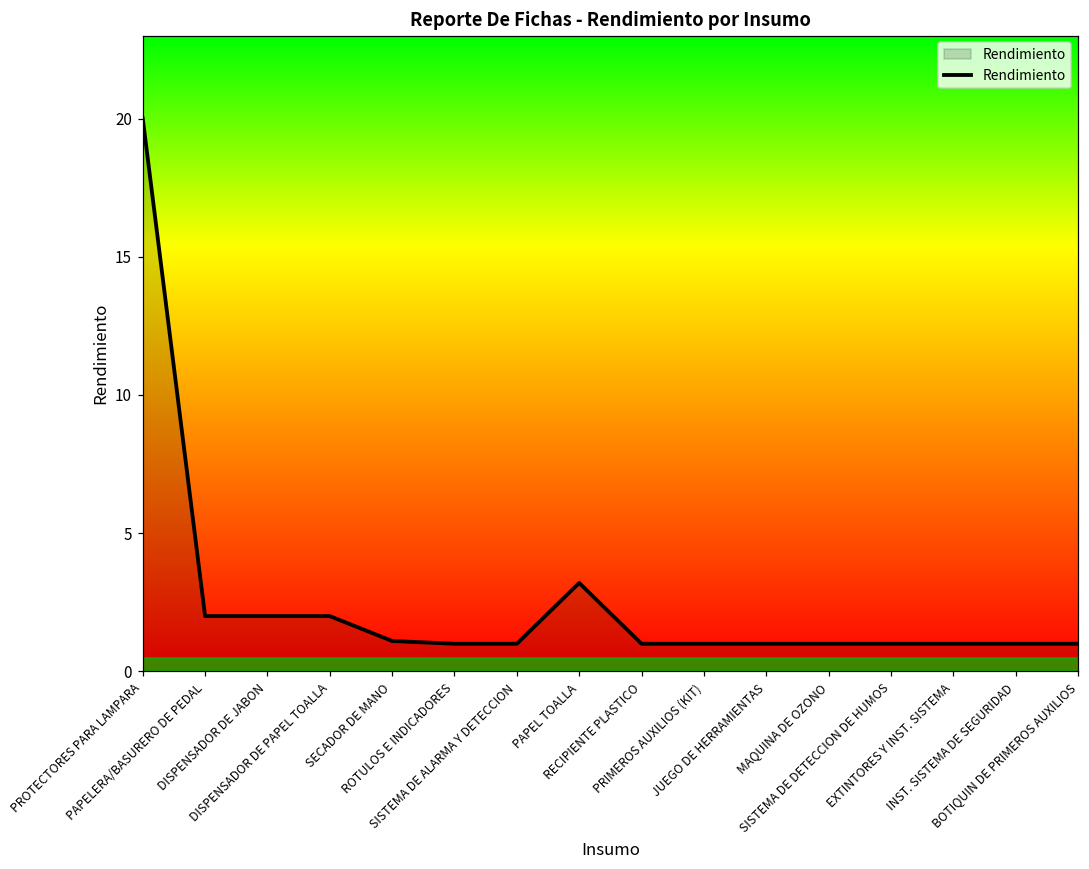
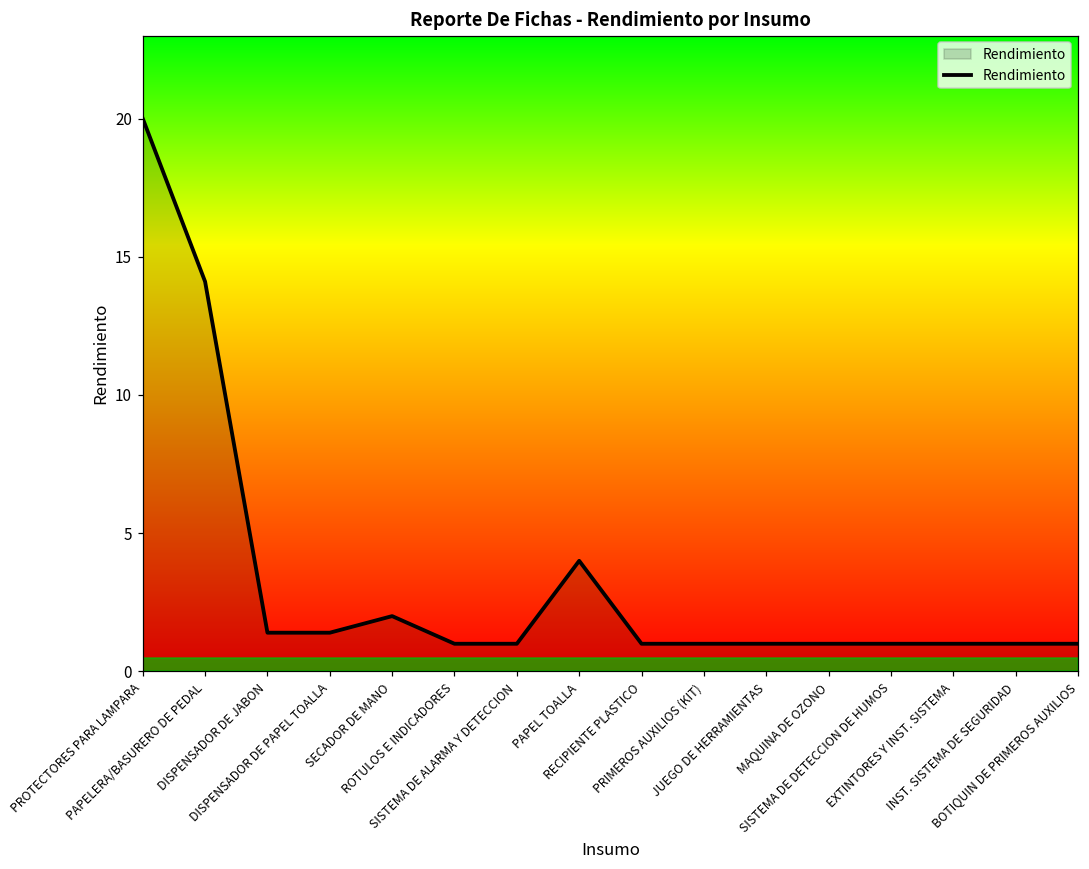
PAPELERA/BASURERO DE PEDAL: 2.0 -> 14.1
DISPENSADOR DE JABON: 2.0 -> 1.4
DISPENSADOR DE PAPEL TOALLA: 2.0 -> 1.4
SECADOR DE MANO: 1.1 -> 2.0
PAPEL TOALLA: 3.2 -> 4.0
